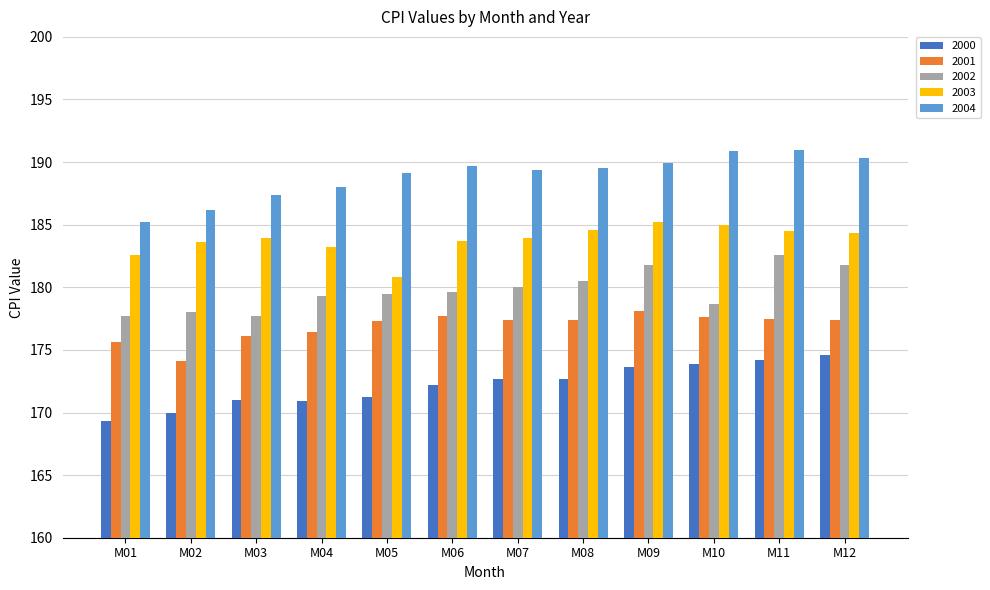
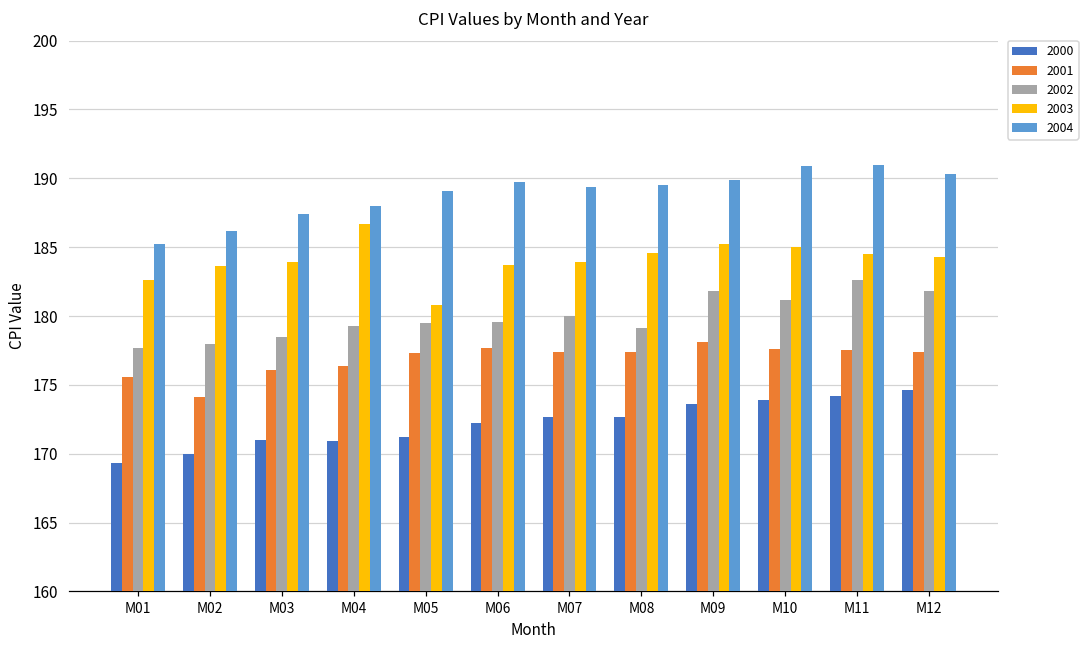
2002, M03: 177.7 -> 178.5
2003, M04: 183.2 -> 186.7
2002, M08: 180.5 -> 179.1
2002, M10: 178.7 -> 181.2
